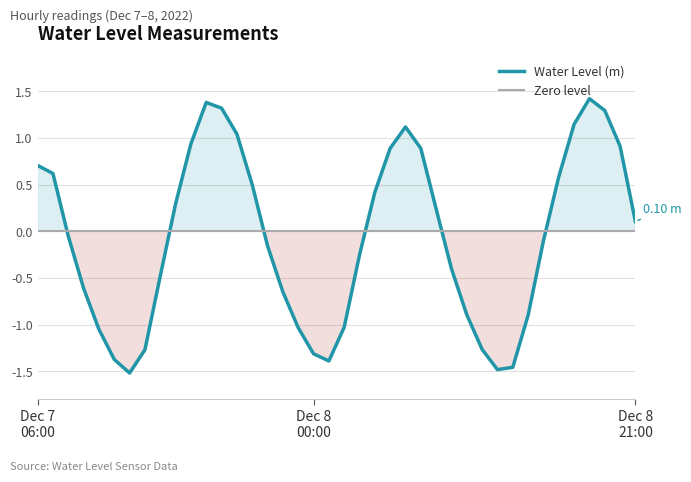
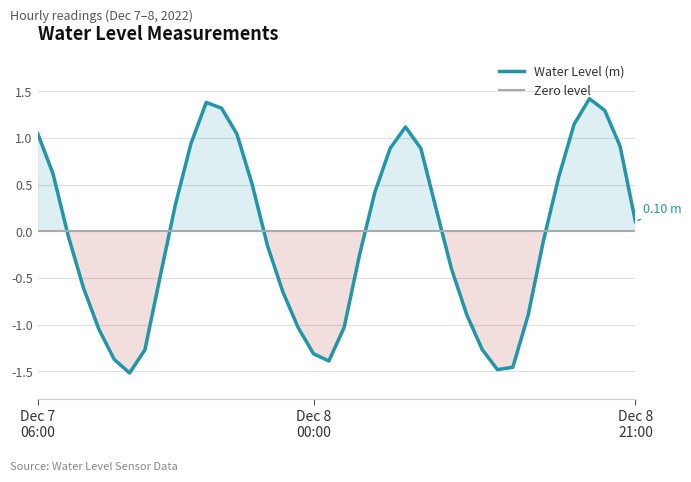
Dec 7 06:00: 0.7 -> 1.0
